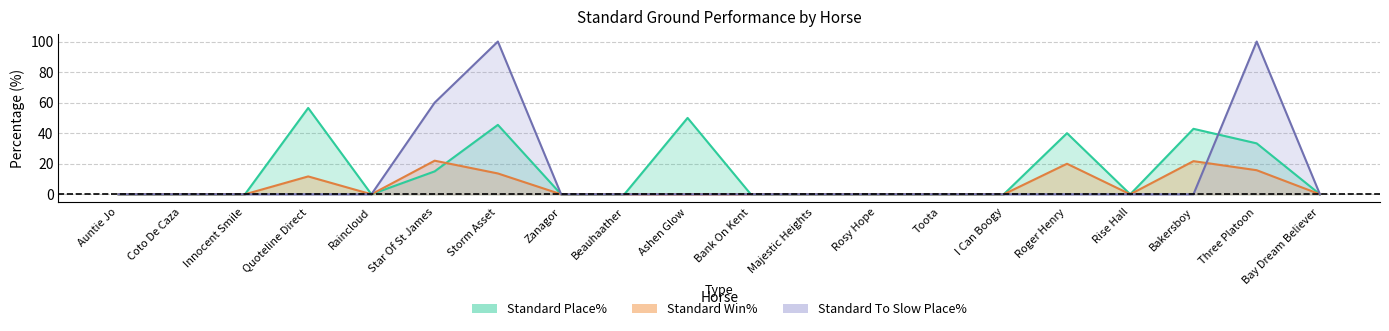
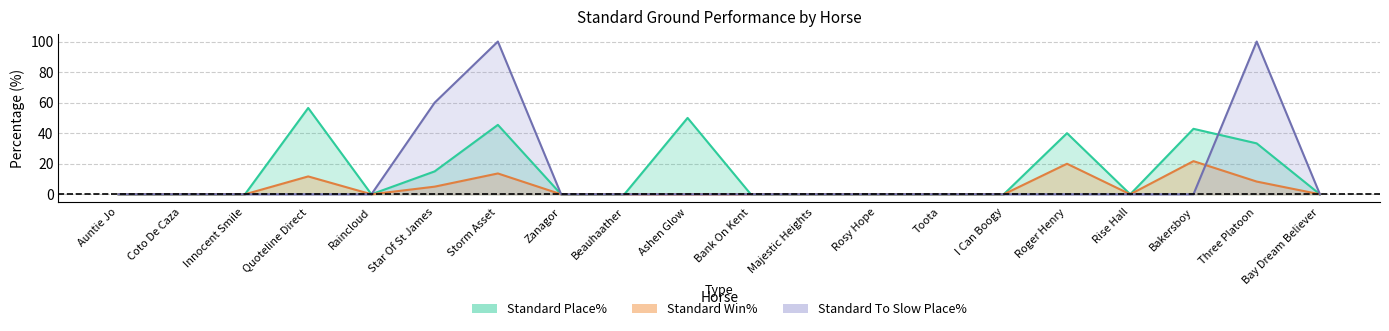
Standard Win%, Star Of St James: 22 -> 5
Standard Win%, Three Platoon: 16 -> 8
